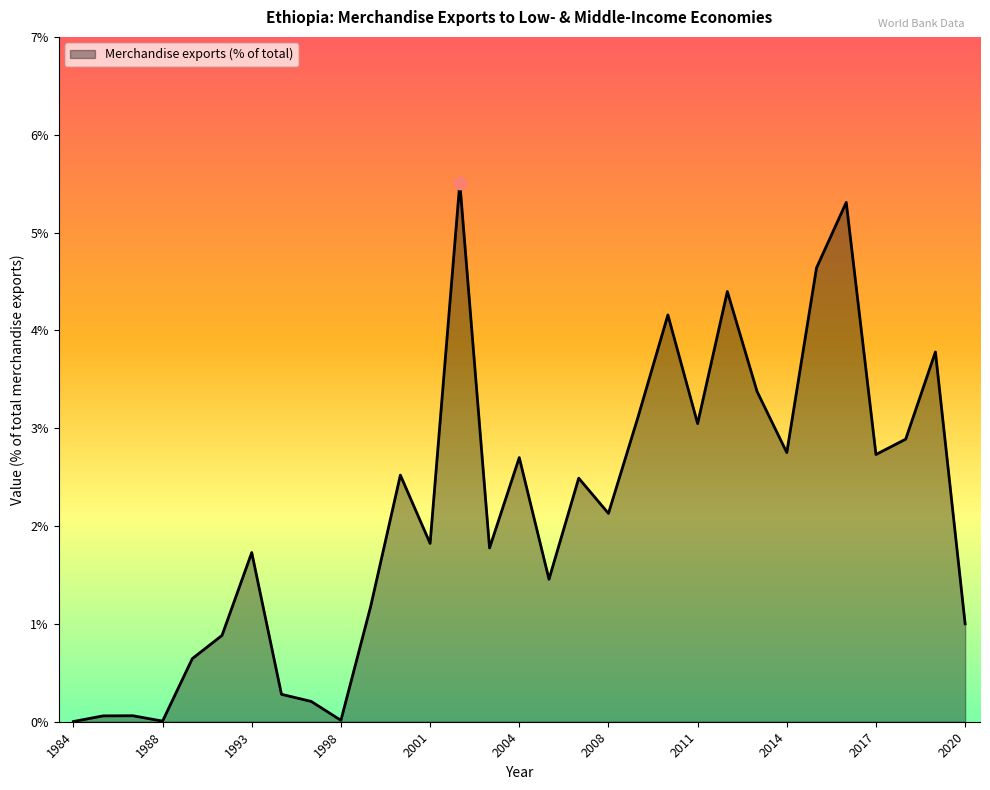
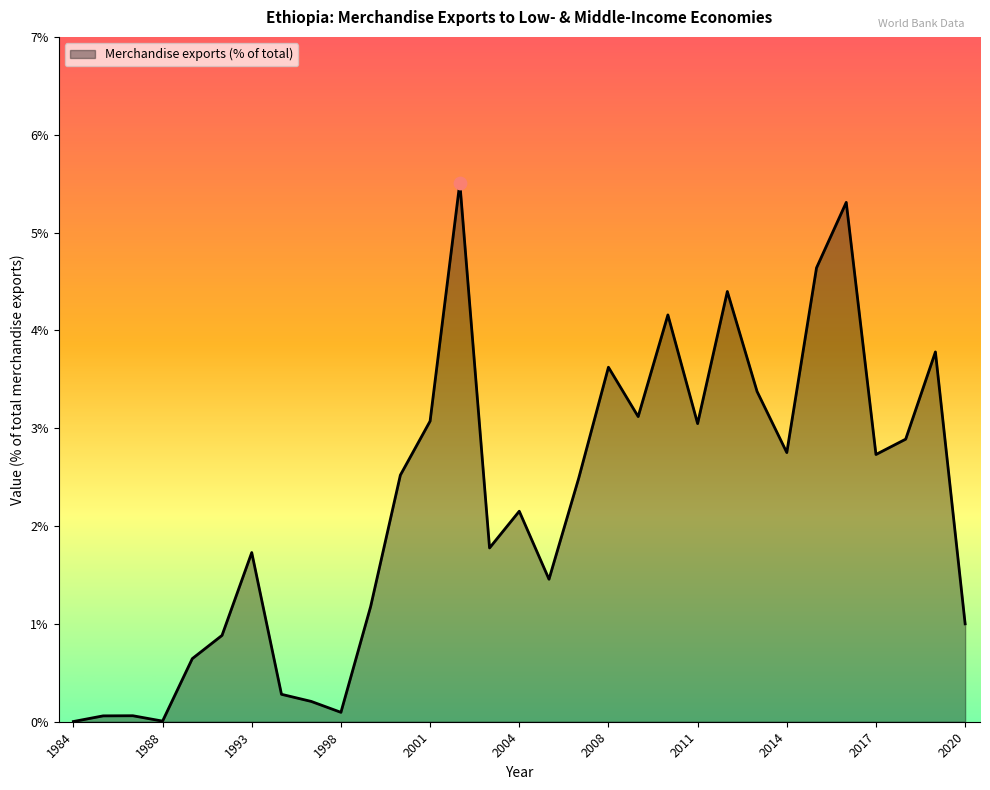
Merchandise exports (% of total), 1998: 0.0% -> 0.1%
Merchandise exports (% of total), 2001: 1.8% -> 3.1%
Merchandise exports (% of total), 2004: 2.7% -> 2.2%
Merchandise exports (% of total), 2008: 2.1% -> 3.6%
